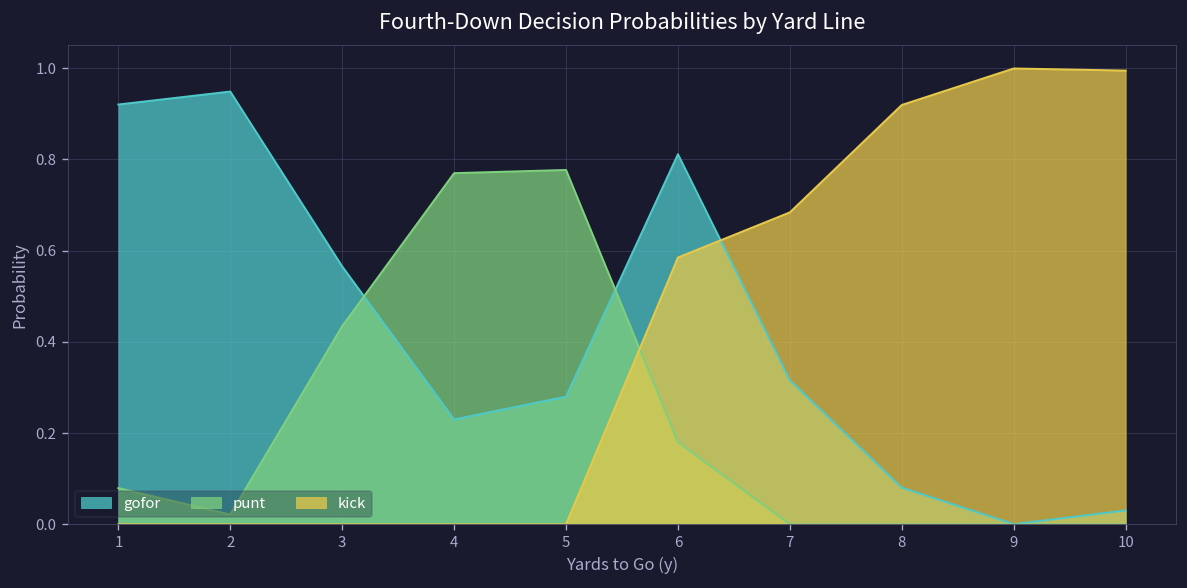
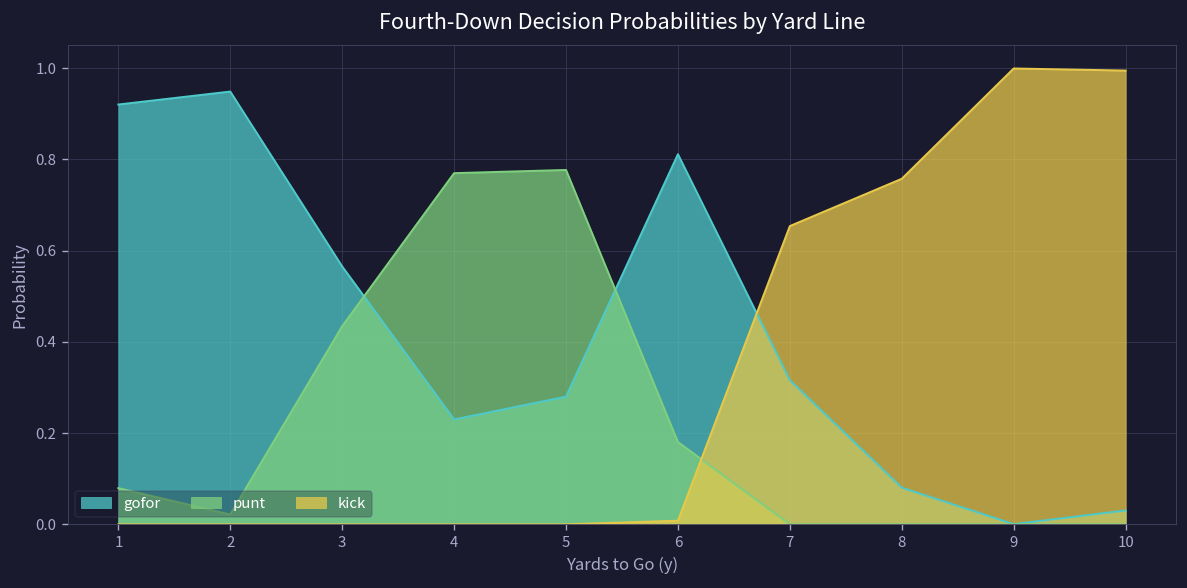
kick, 6: 0.59 -> 0.01
kick, 7: 0.68 -> 0.65
kick, 8: 0.92 -> 0.76
